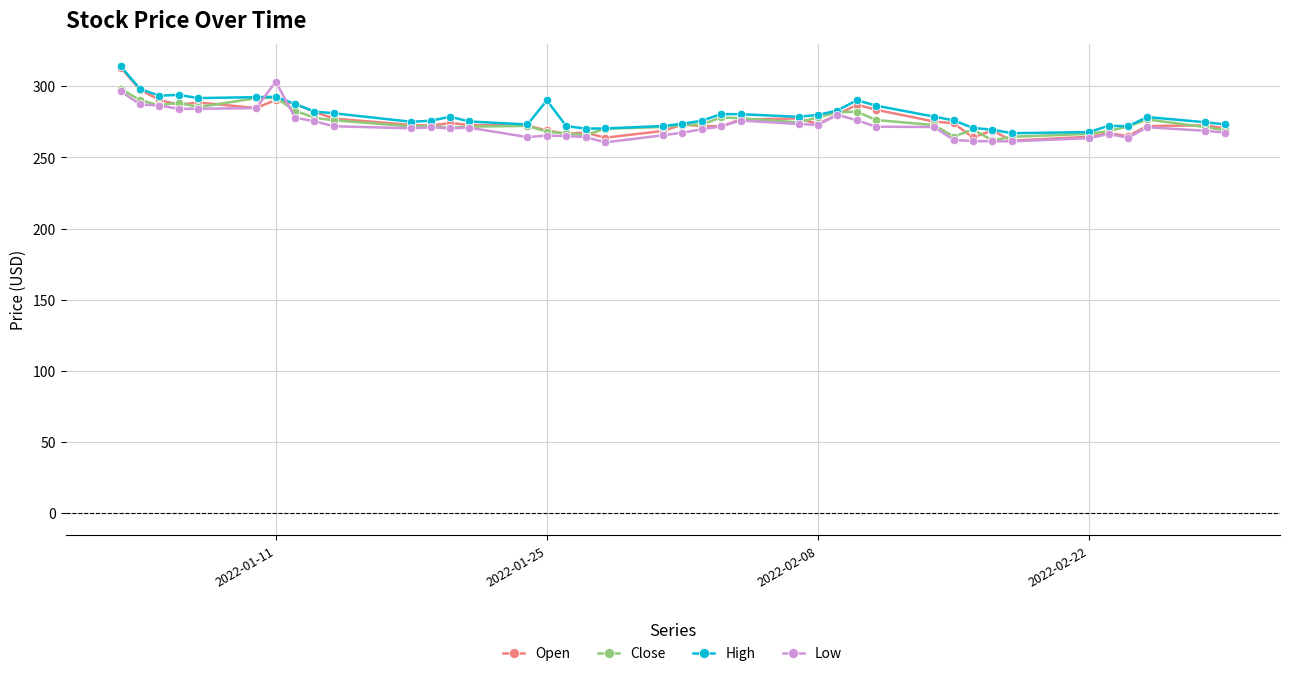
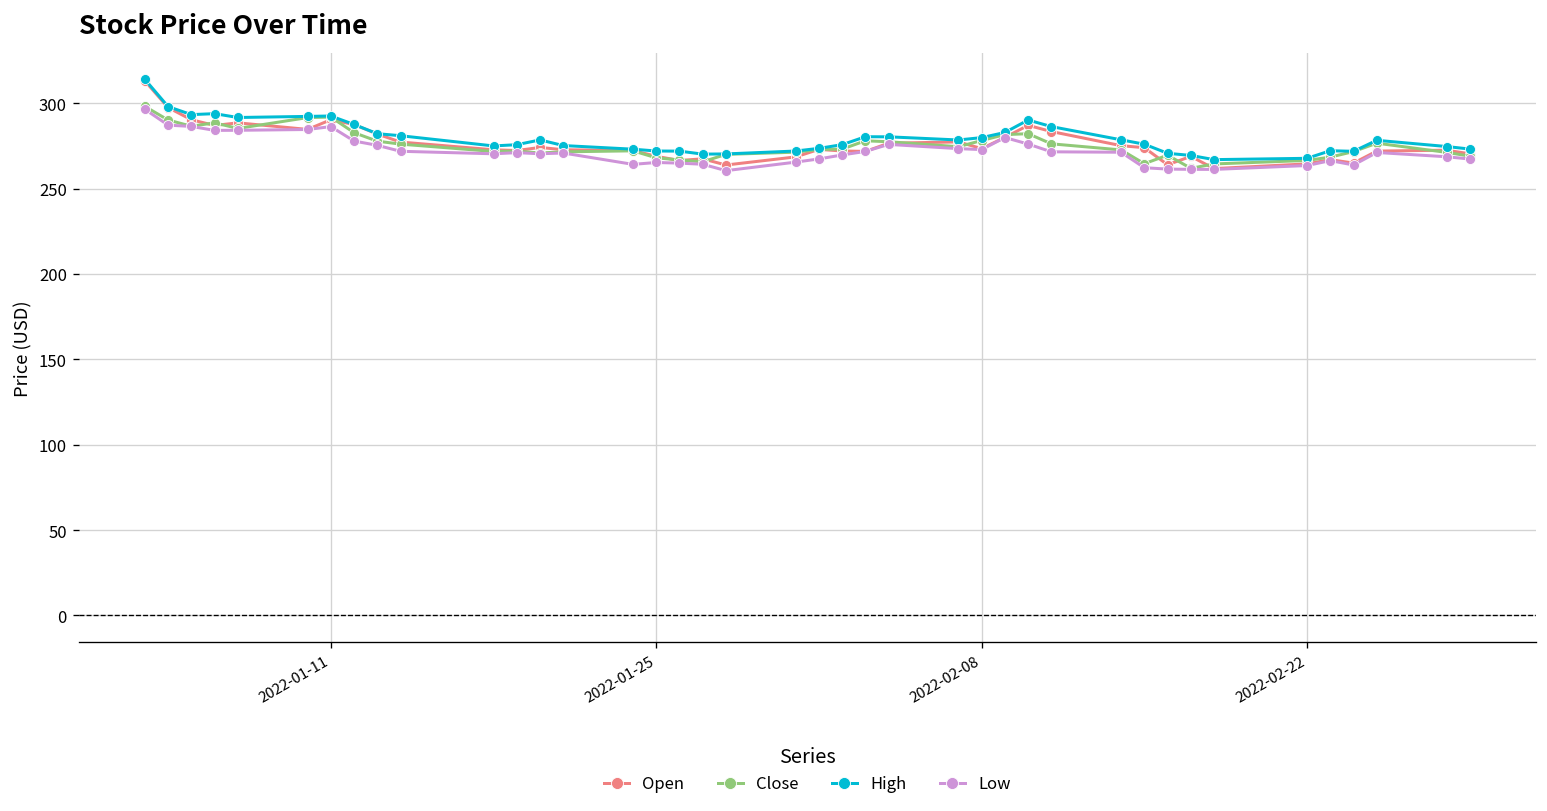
Low, 2022-01-11: 303 -> 286
High, 2022-01-25: 290 -> 272
